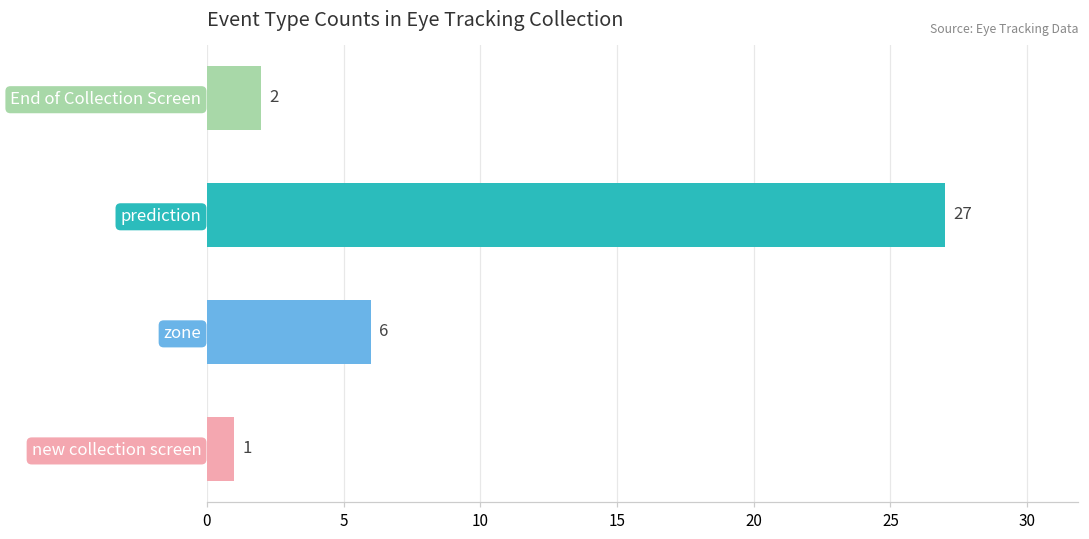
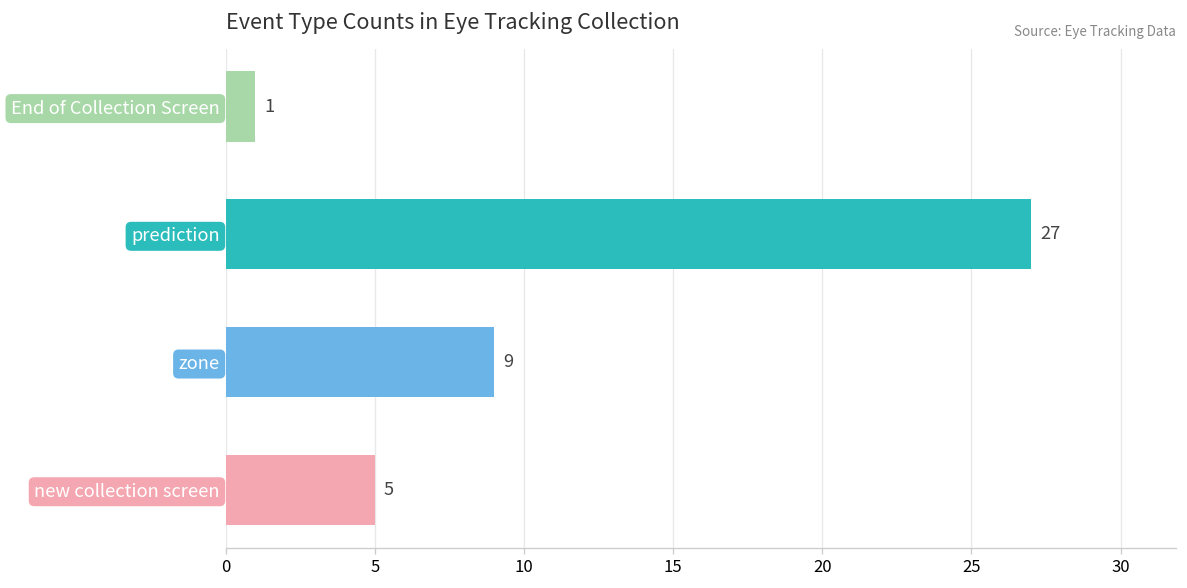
End of Collection Screen: 2 -> 1
zone: 6 -> 9
new collection screen: 1 -> 5
